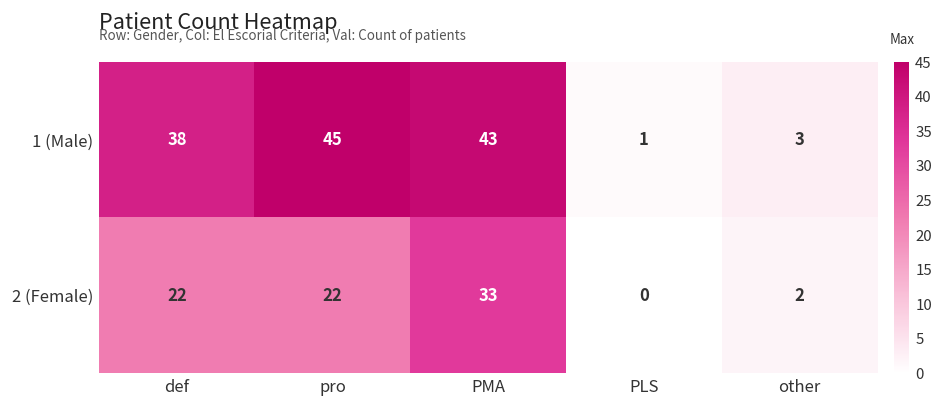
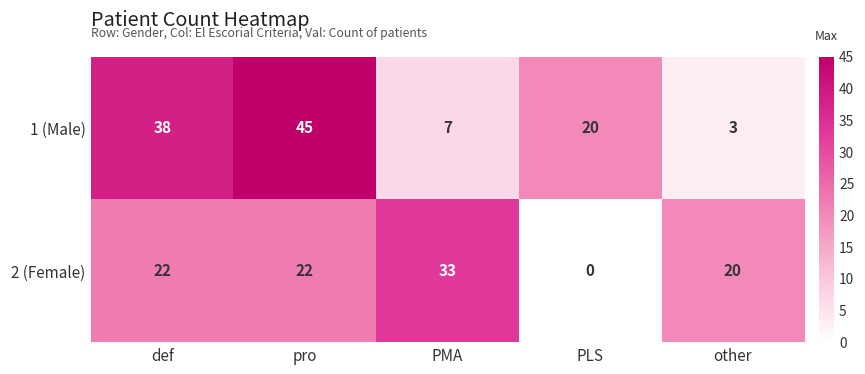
1 (Male), PMA: 43 -> 7
1 (Male), PLS: 1 -> 20
2 (Female), other: 2 -> 20
